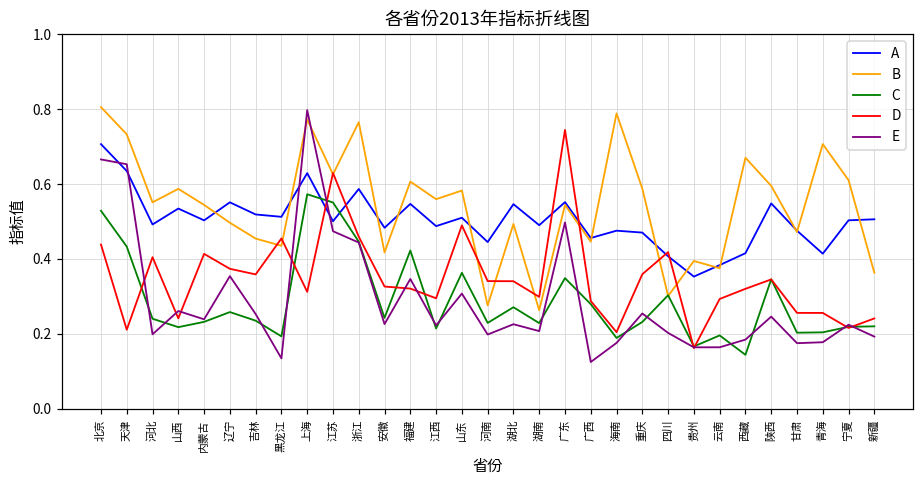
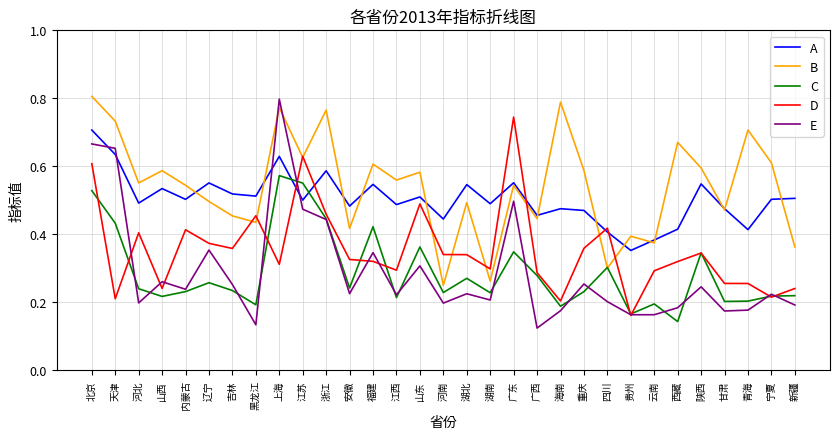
D, 北京: 0.44 -> 0.61
B, 河南: 0.28 -> 0.25
